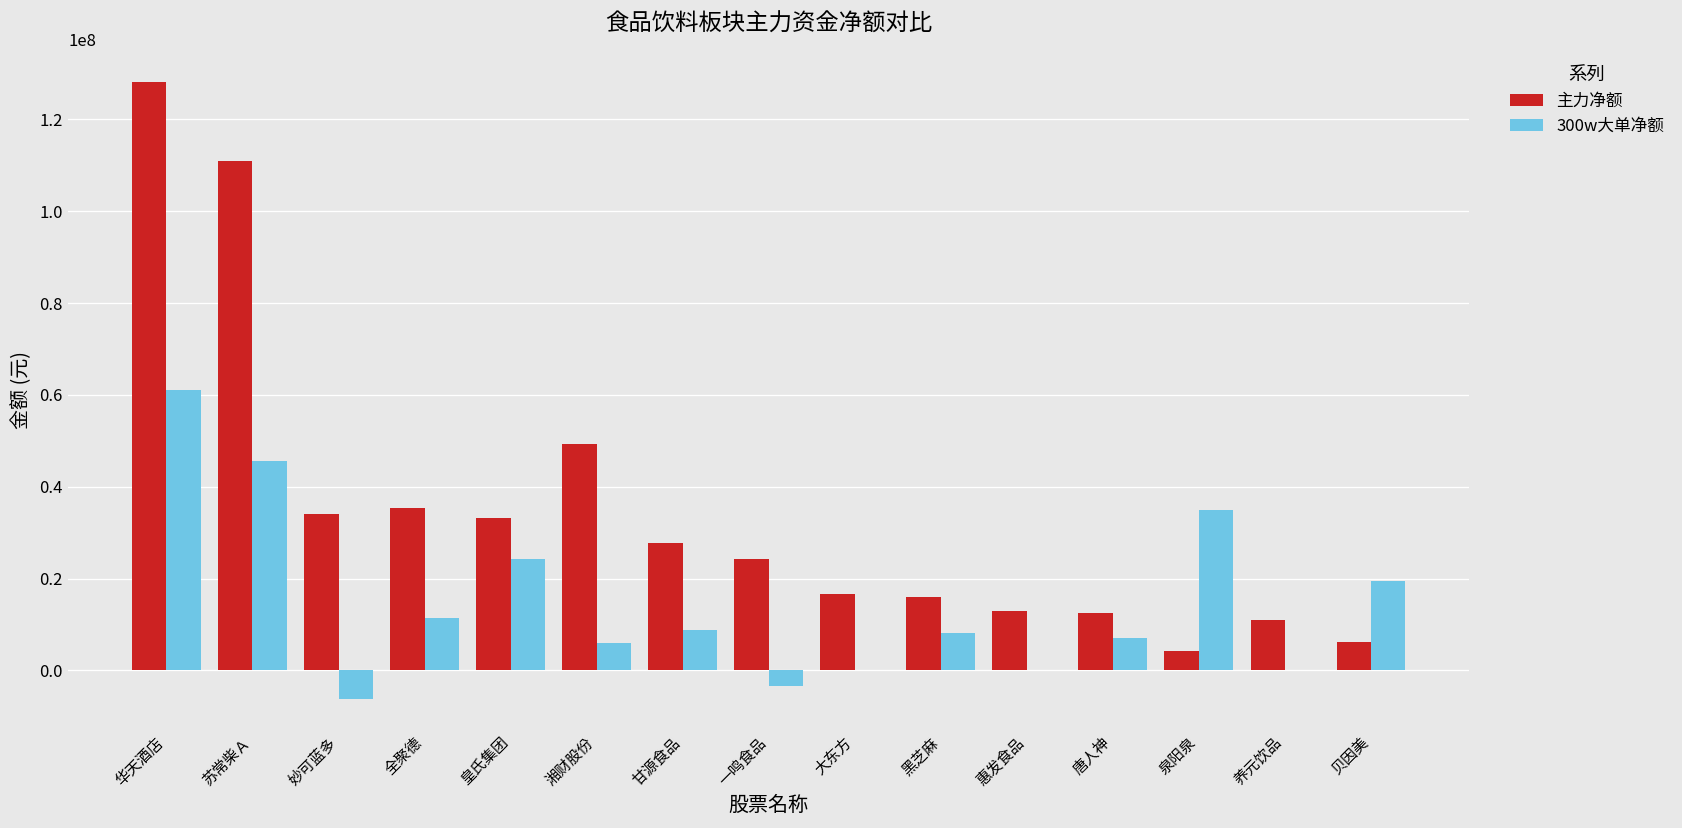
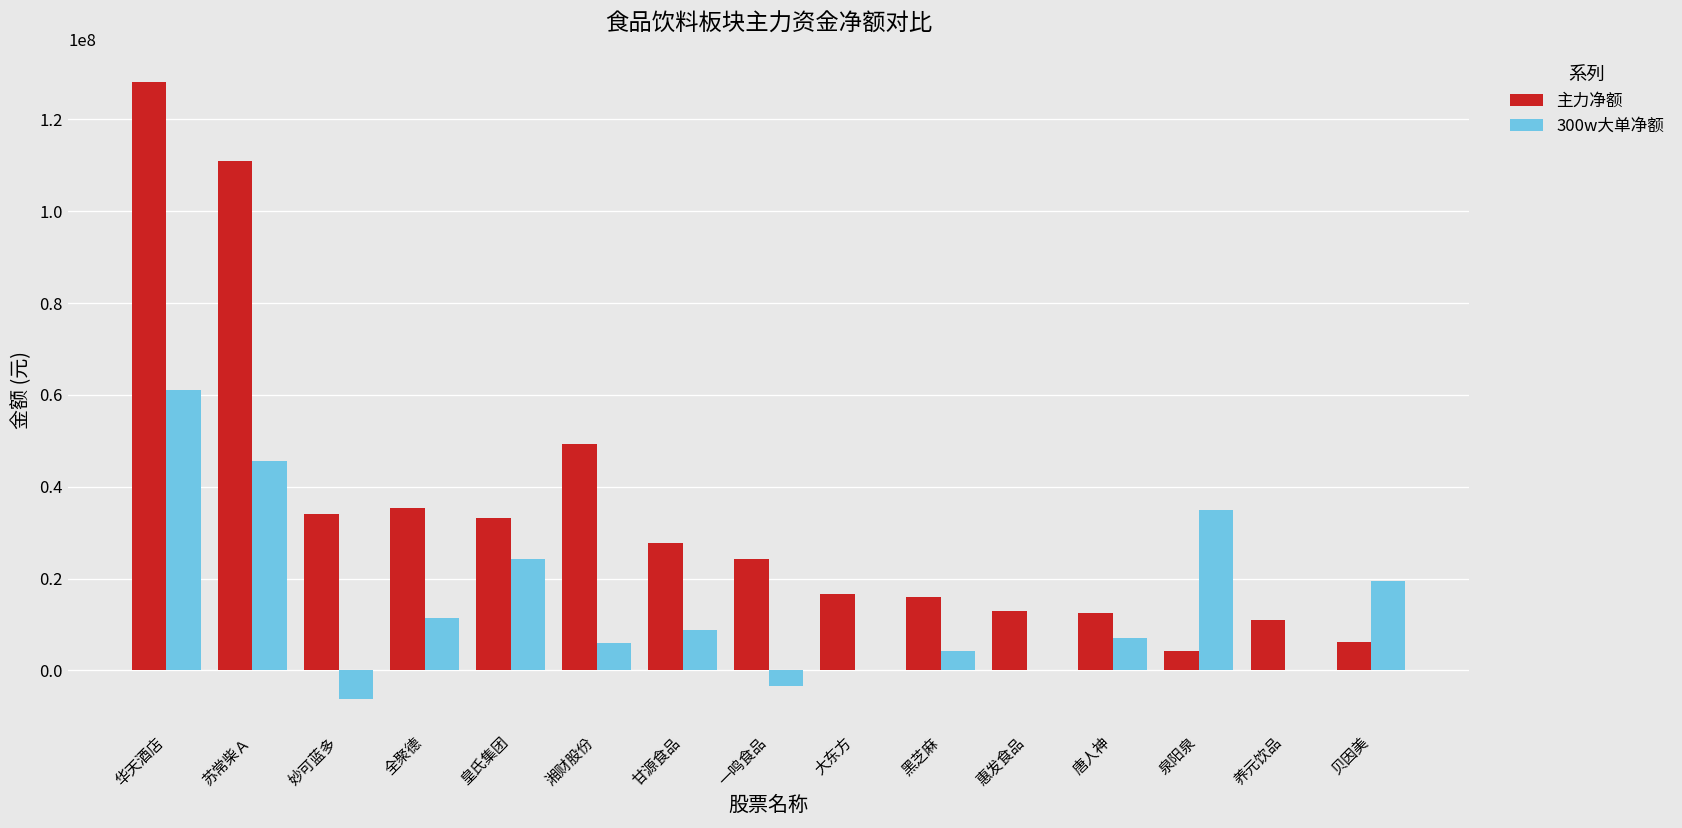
300w大单净额, 黑芝麻: 8000000 -> 4000000
